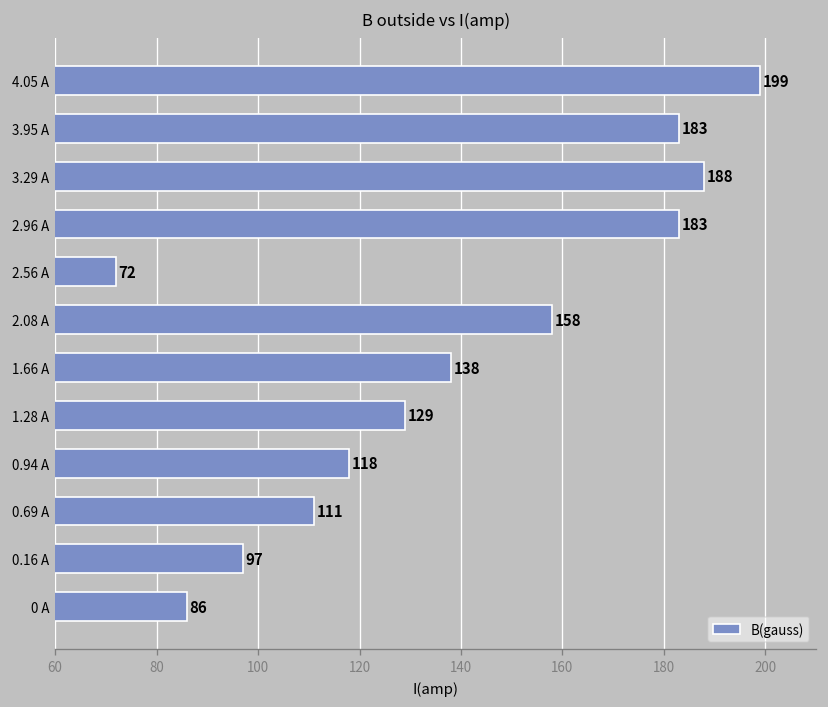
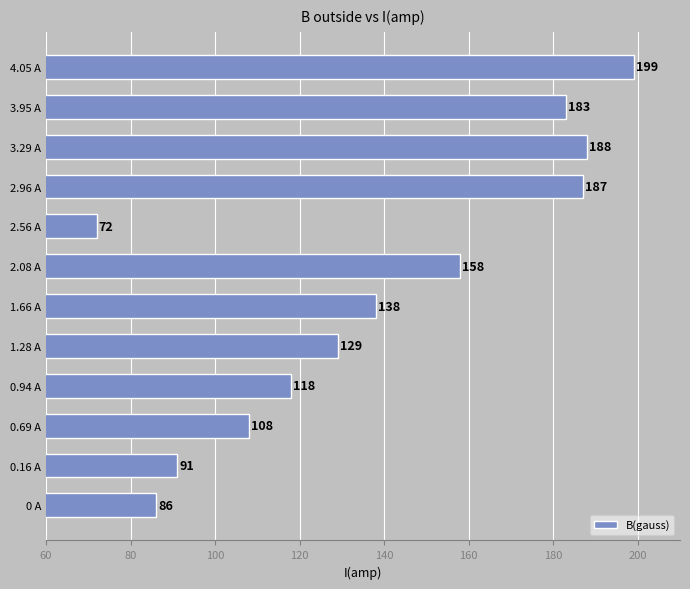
2.96 A: 183 -> 187
0.69 A: 111 -> 108
0.16 A: 97 -> 91
